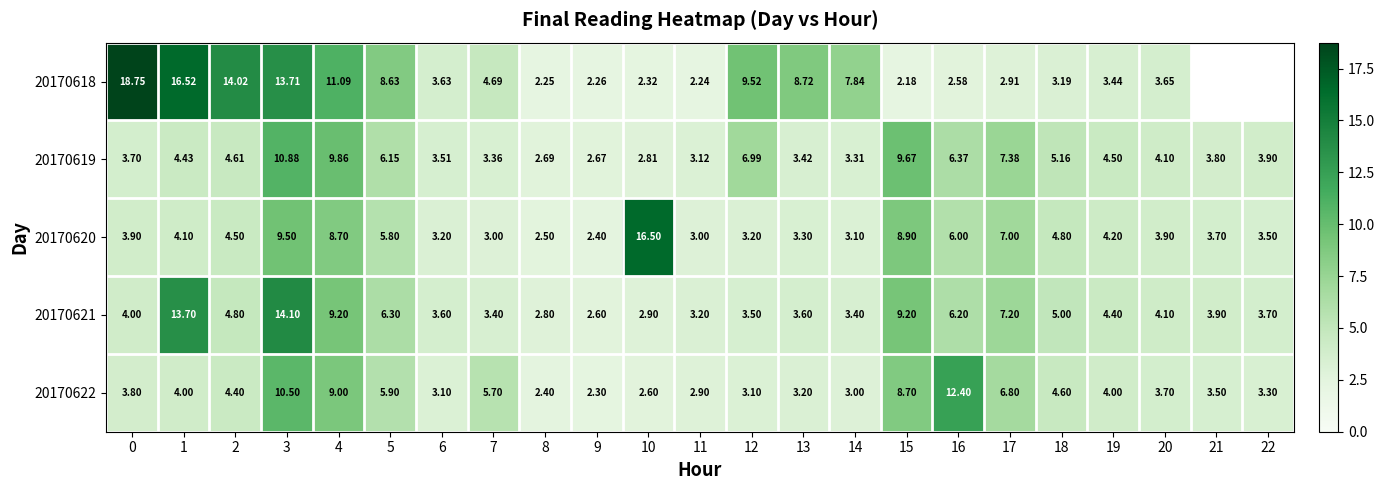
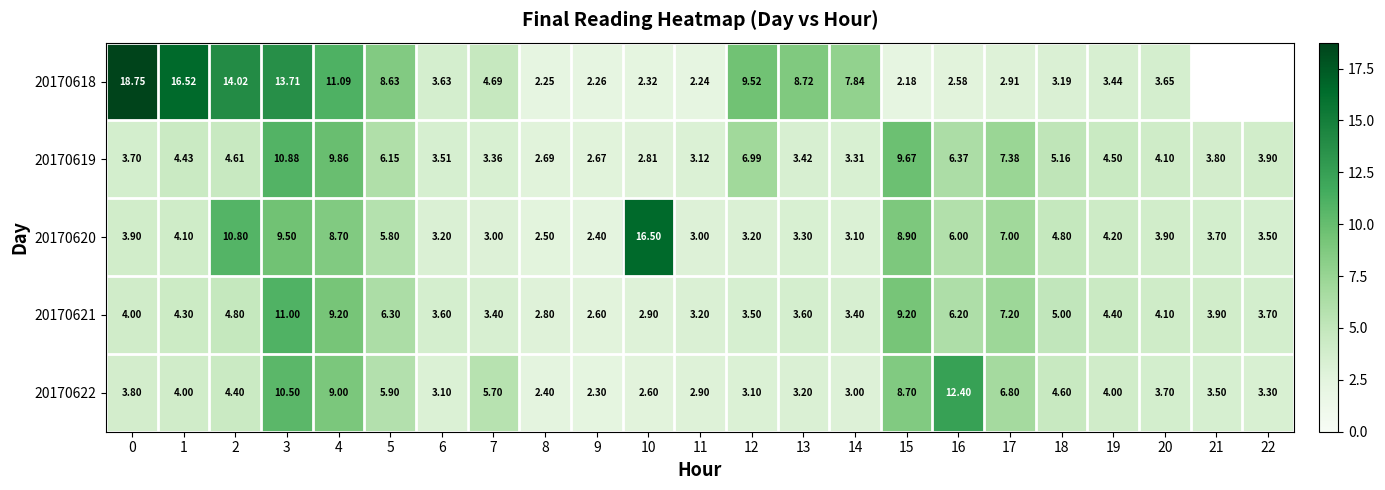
20170620, 2: 4.50 -> 10.80
20170621, 1: 13.70 -> 4.30
20170621, 3: 14.10 -> 11.00
